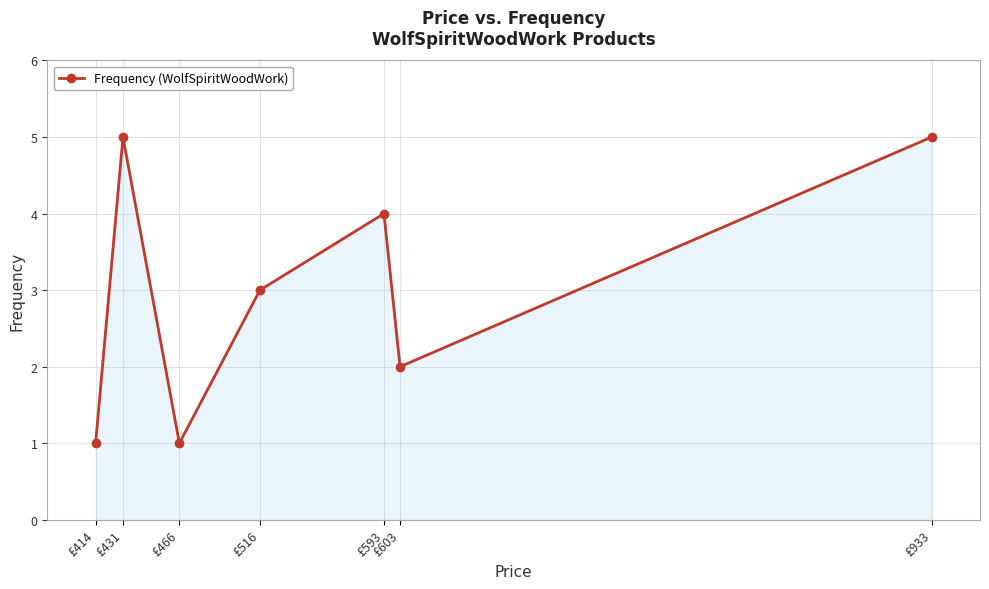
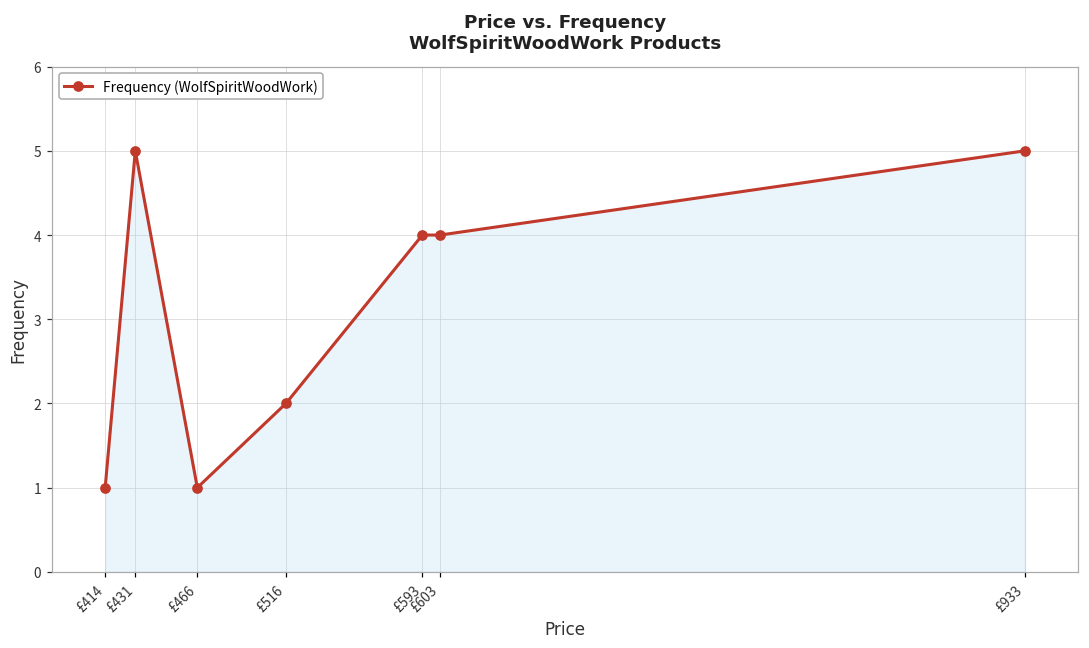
£516: 3 -> 2
£603: 2 -> 4
